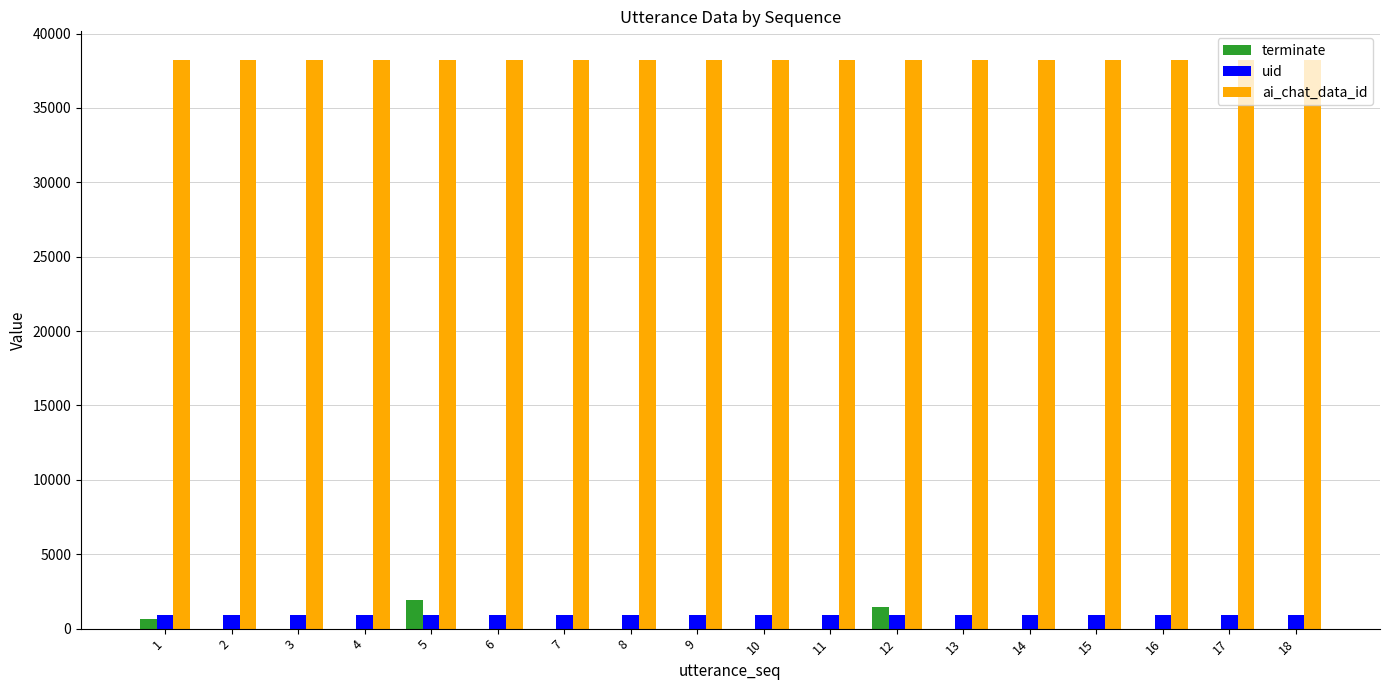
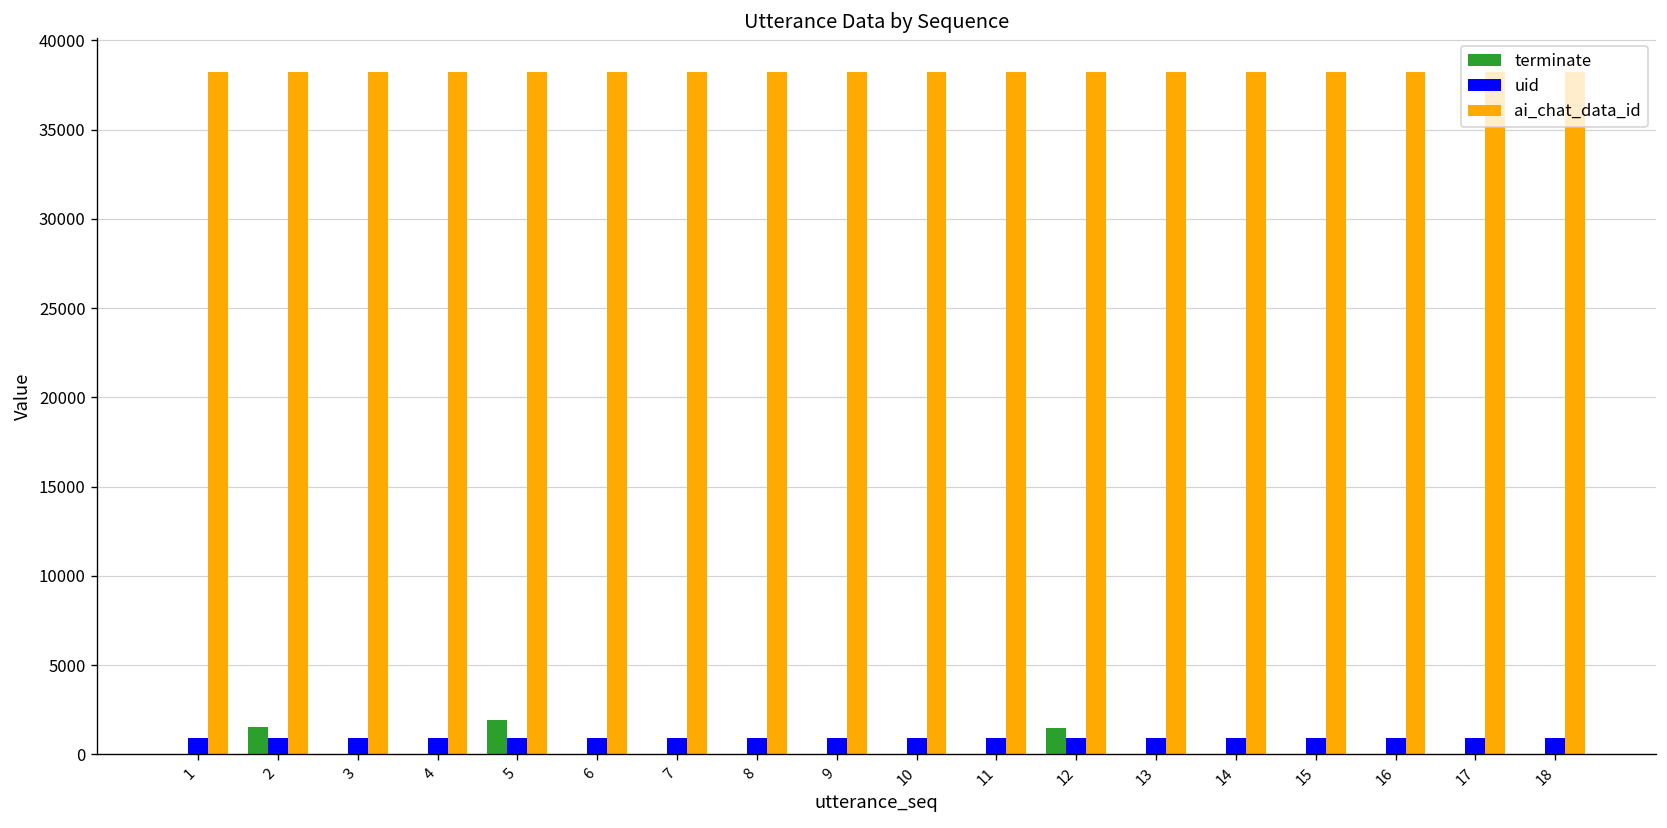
terminate, 1: 600 -> 0
terminate, 2: 0 -> 1500
